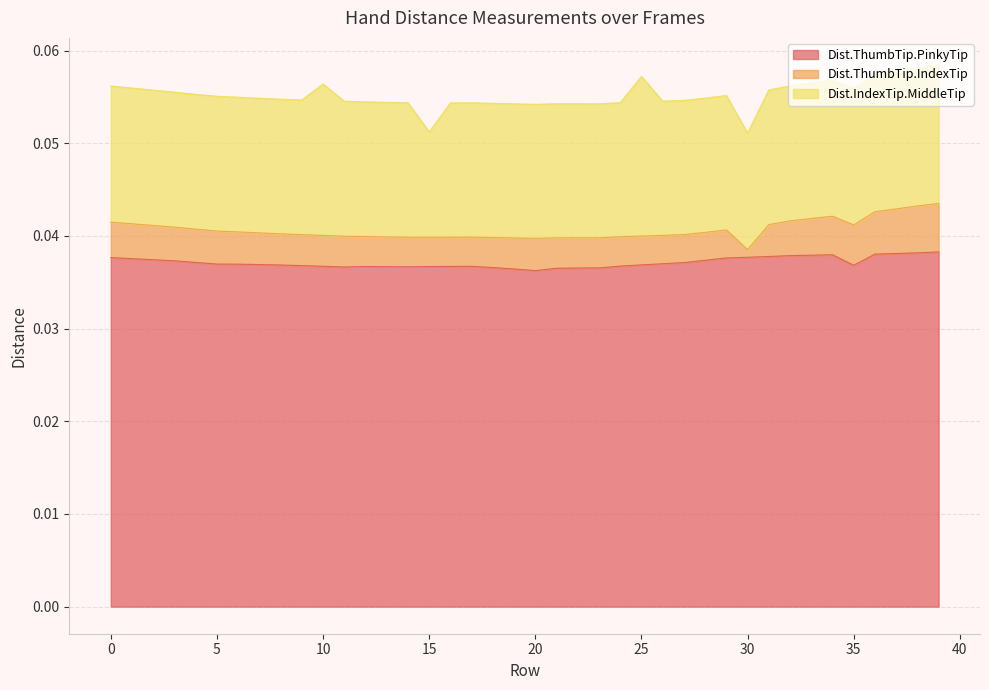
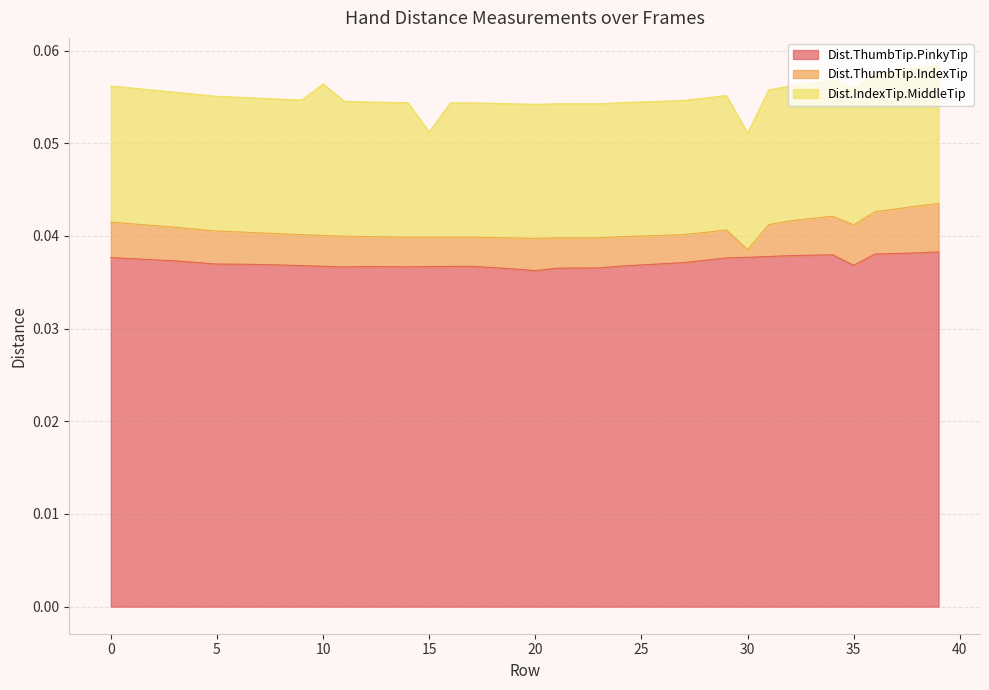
Dist.IndexTip.MiddleTip, 25: 0.017 -> 0.014
